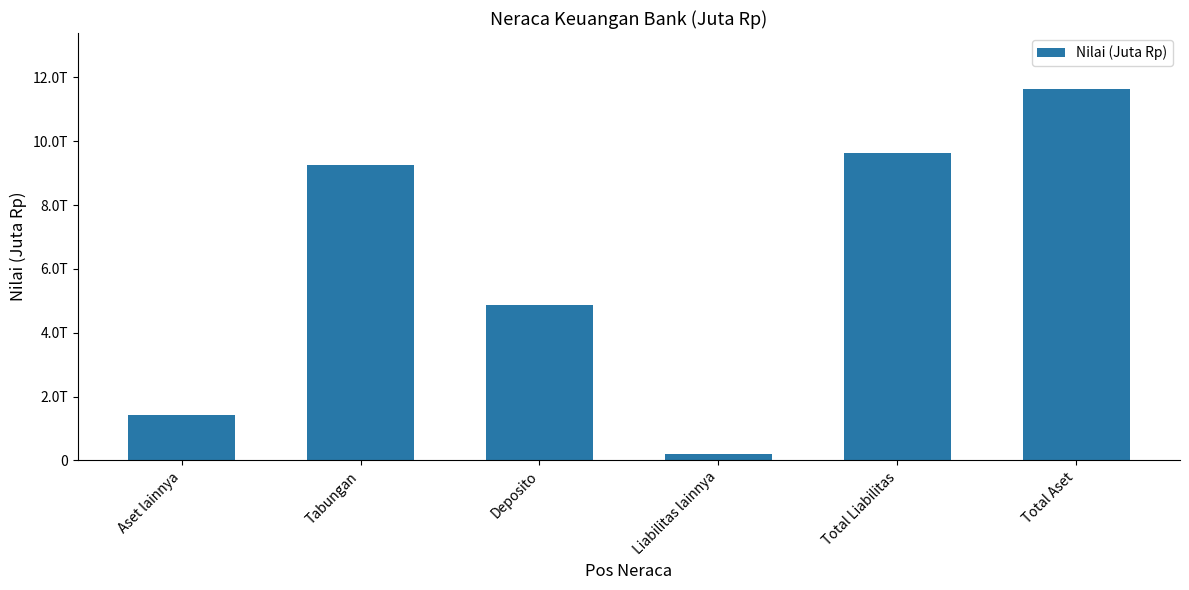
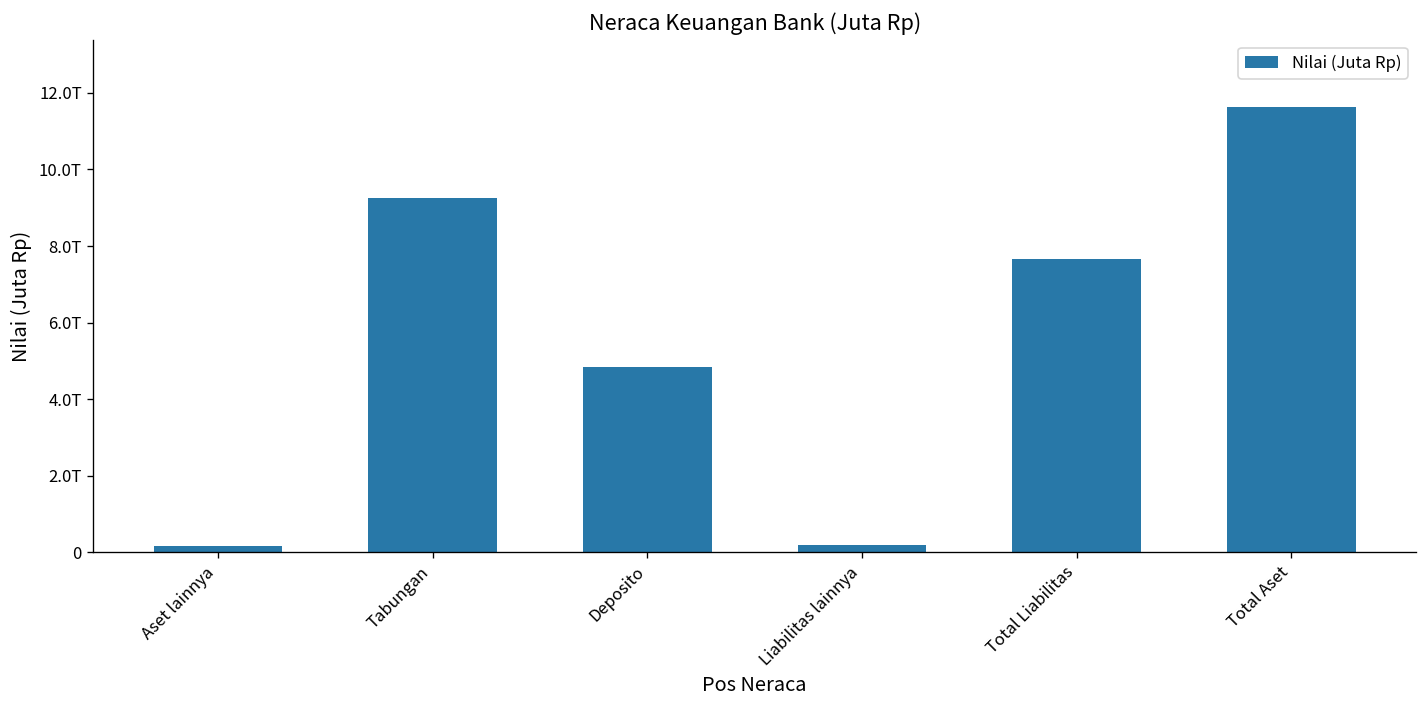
Aset lainnya: 1.4T -> 0.2T
Total Liabilitas: 9.6T -> 7.7T
